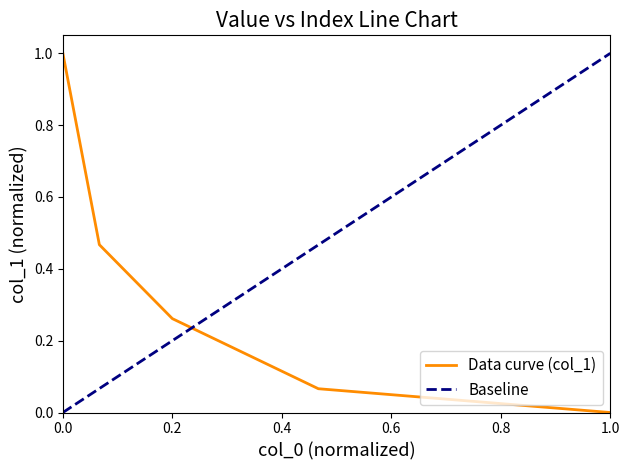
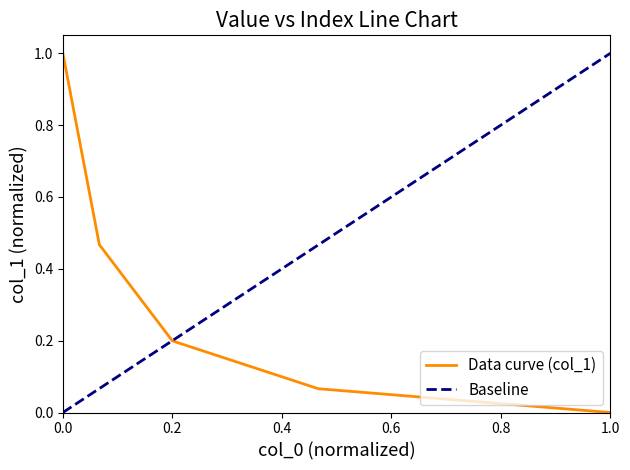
Data curve (col_1), 0.2: 0.26 -> 0.20
